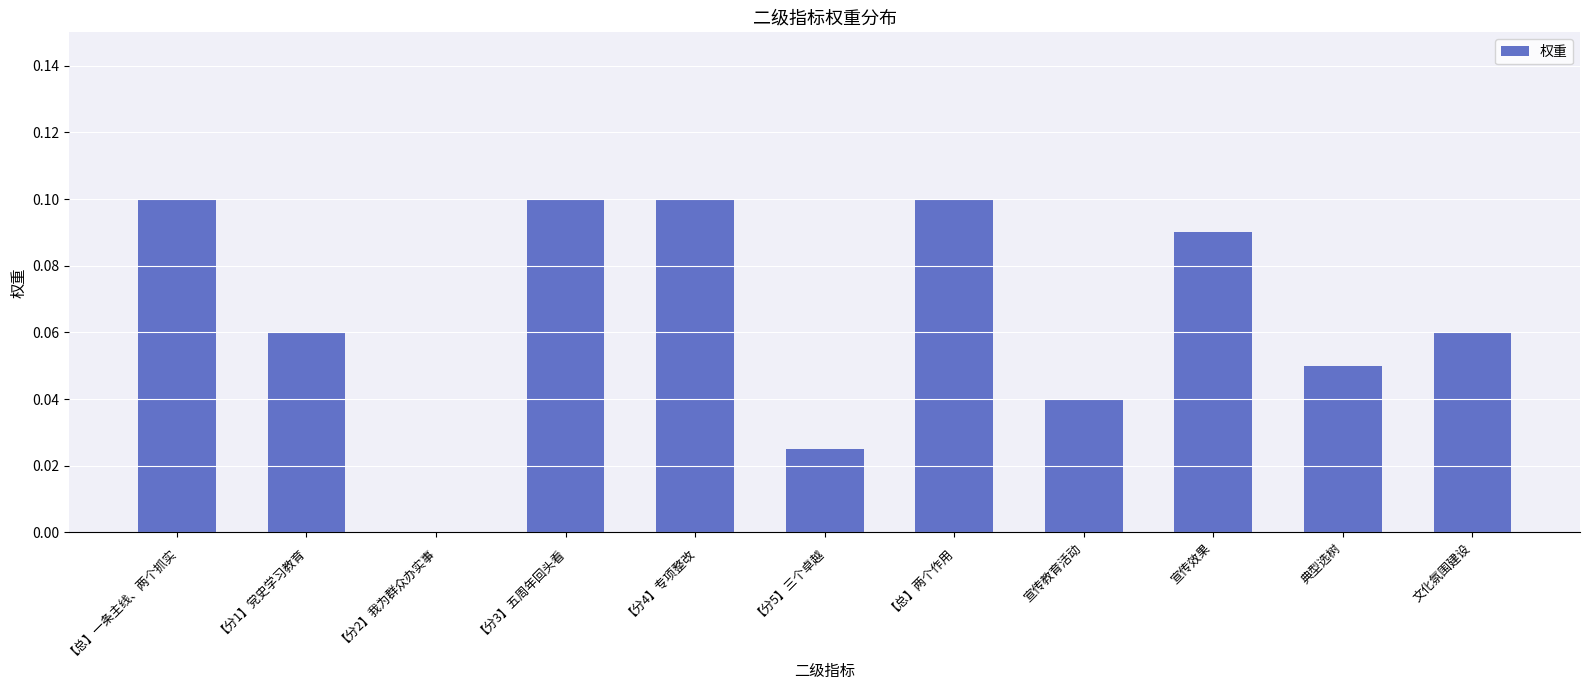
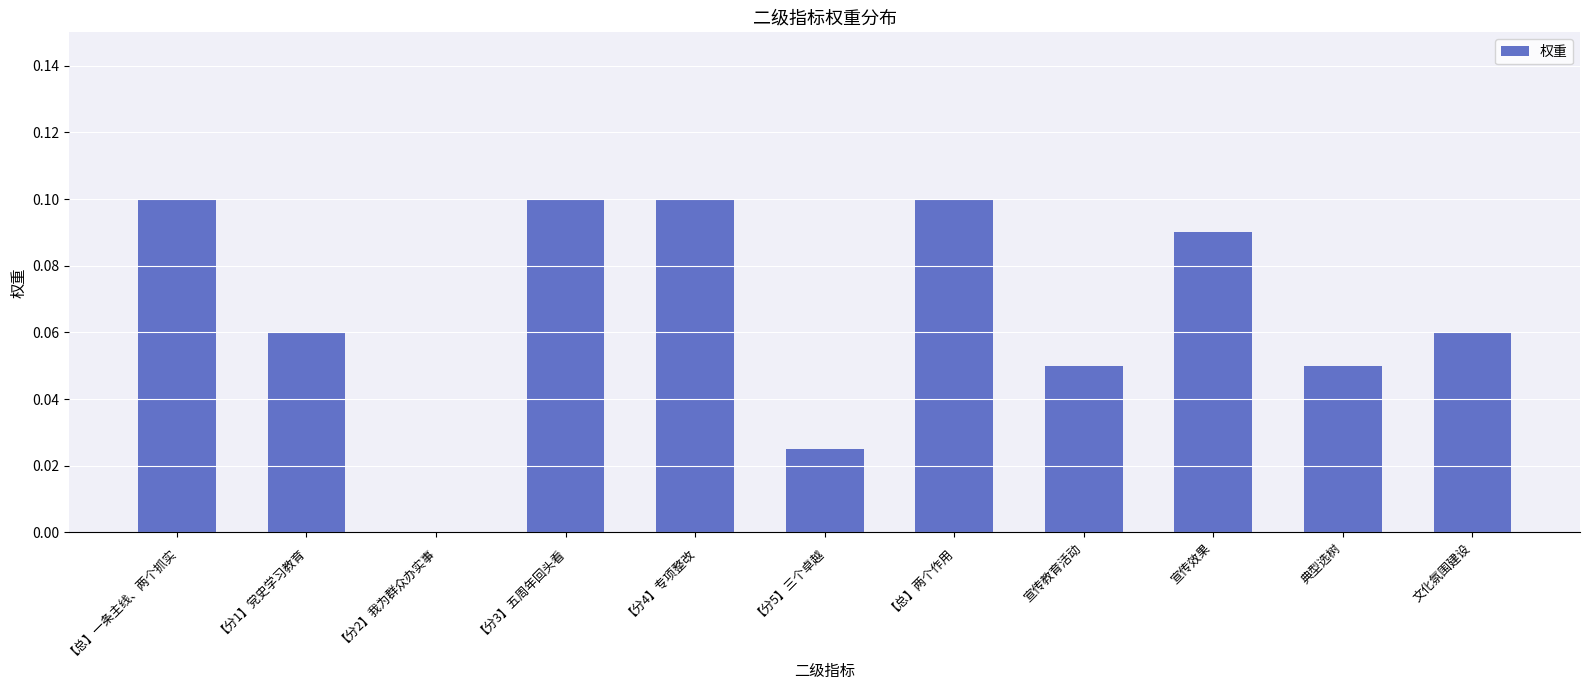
宣传教育活动: 0.04 -> 0.05
